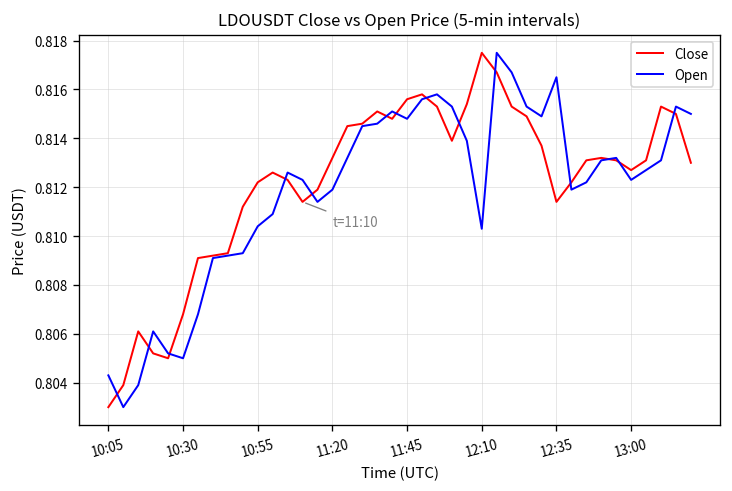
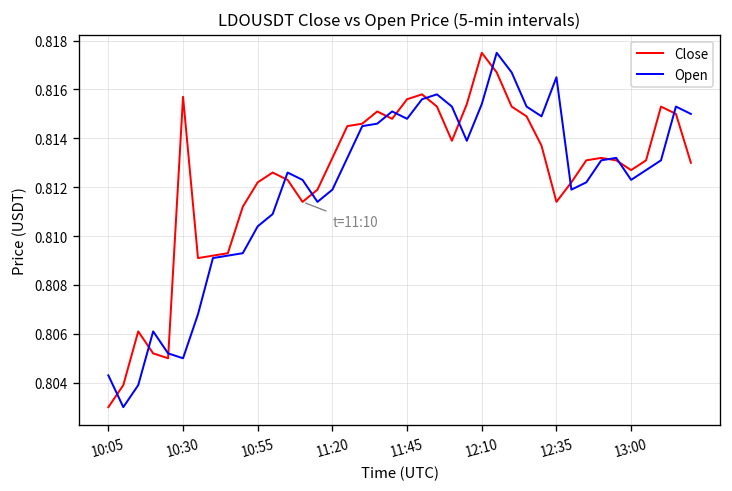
Close, 10:30: 0.8068 -> 0.8157
Open, 12:10: 0.8103 -> 0.8154
